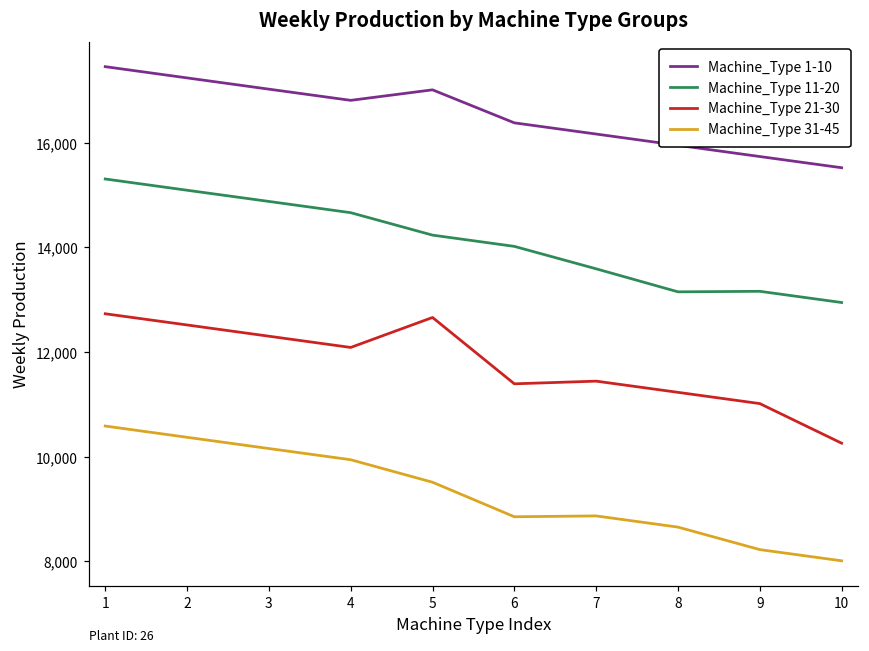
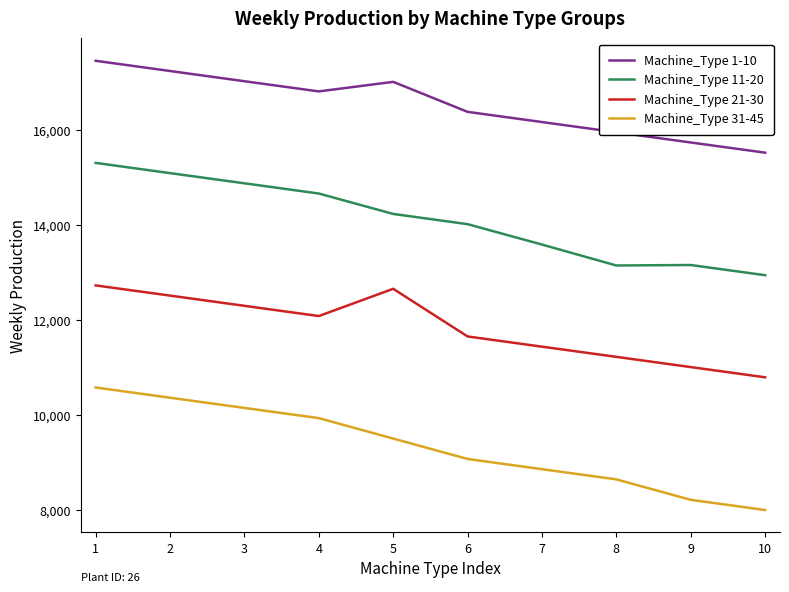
Machine_Type 21-30, 6: 11,400 -> 11,700
Machine_Type 31-45, 6: 8,900 -> 9,100
Machine_Type 21-30, 10: 10,300 -> 10,800
